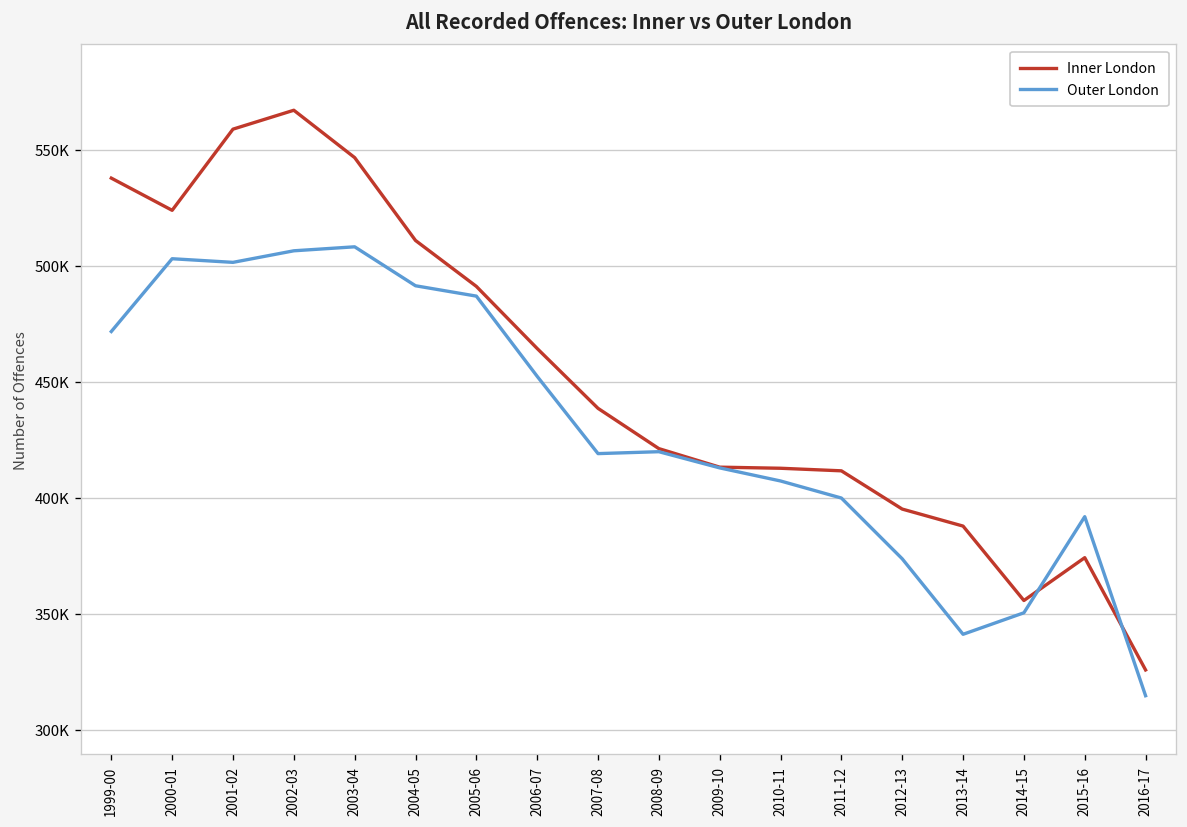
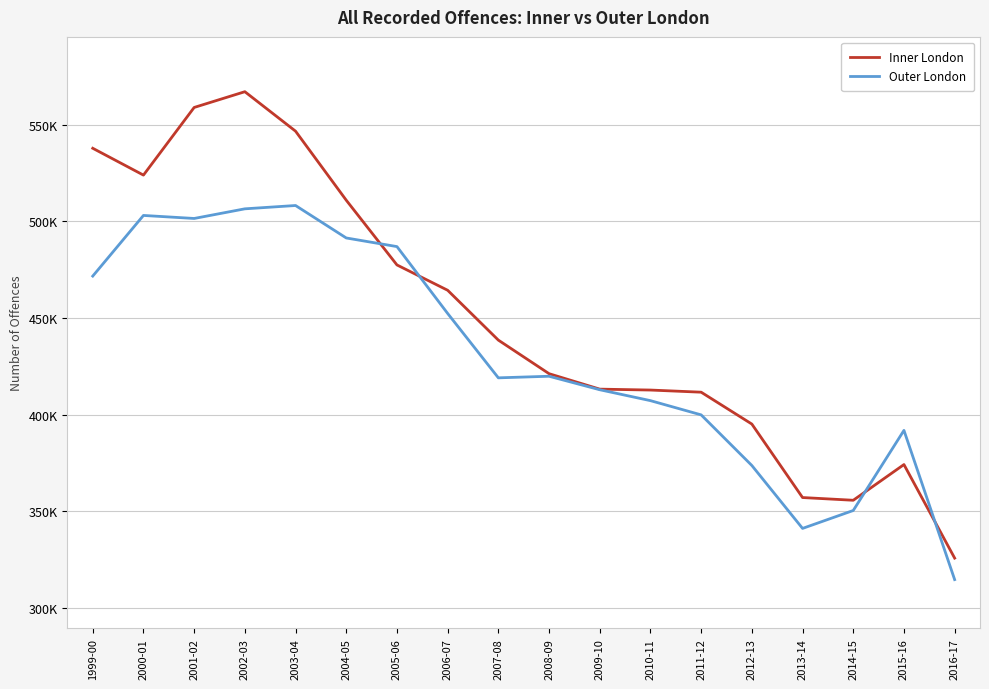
Inner London, 2005-06: 491000 -> 477000
Inner London, 2013-14: 388000 -> 357000
